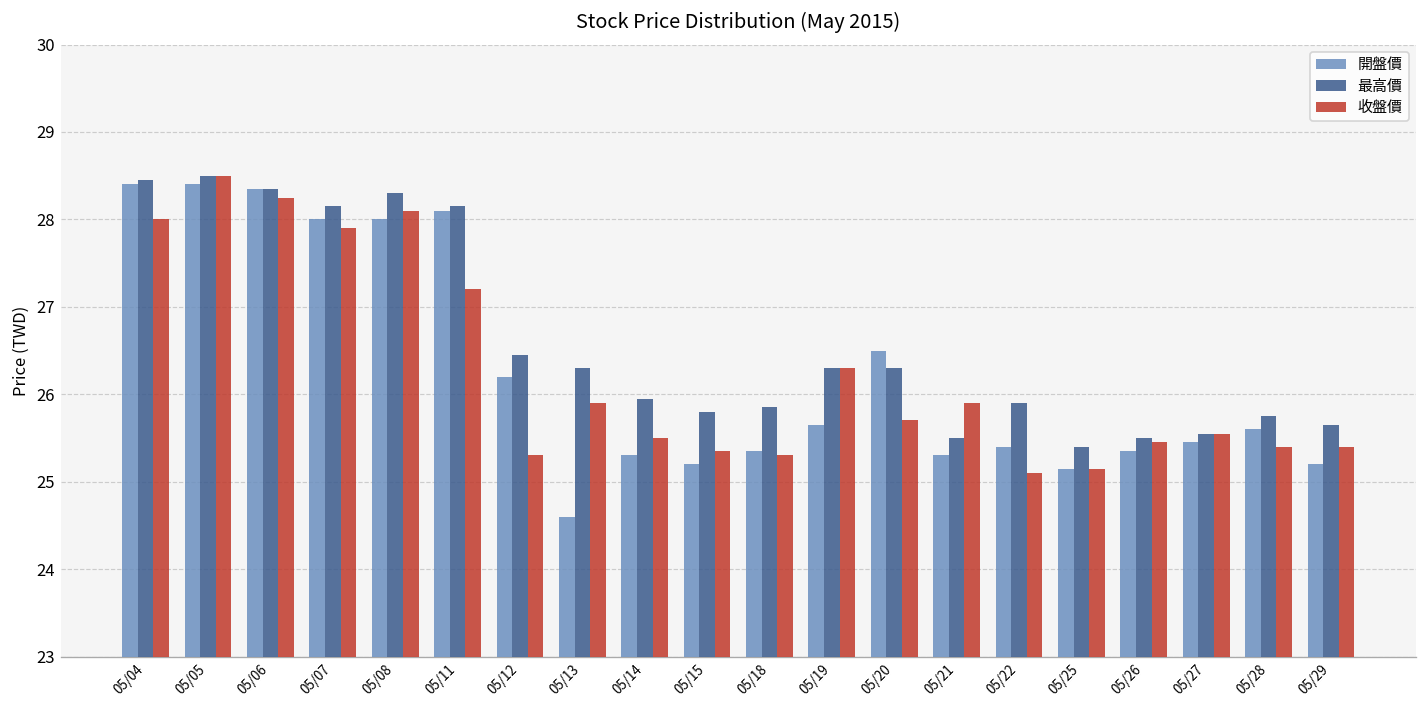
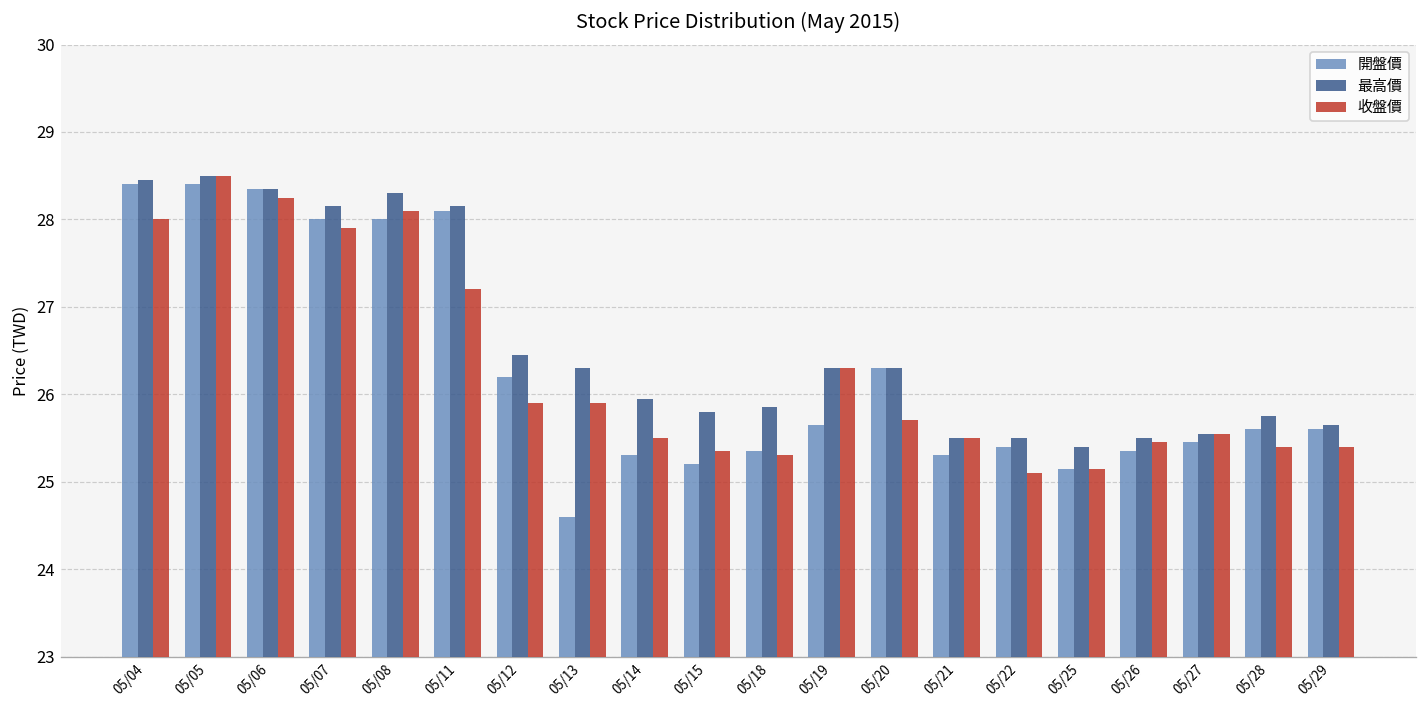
收盤價, 05/12: 25.3 -> 25.9
開盤價, 05/20: 26.5 -> 26.3
收盤價, 05/21: 25.9 -> 25.5
最高價, 05/22: 25.9 -> 25.5
開盤價, 05/29: 25.2 -> 25.6
